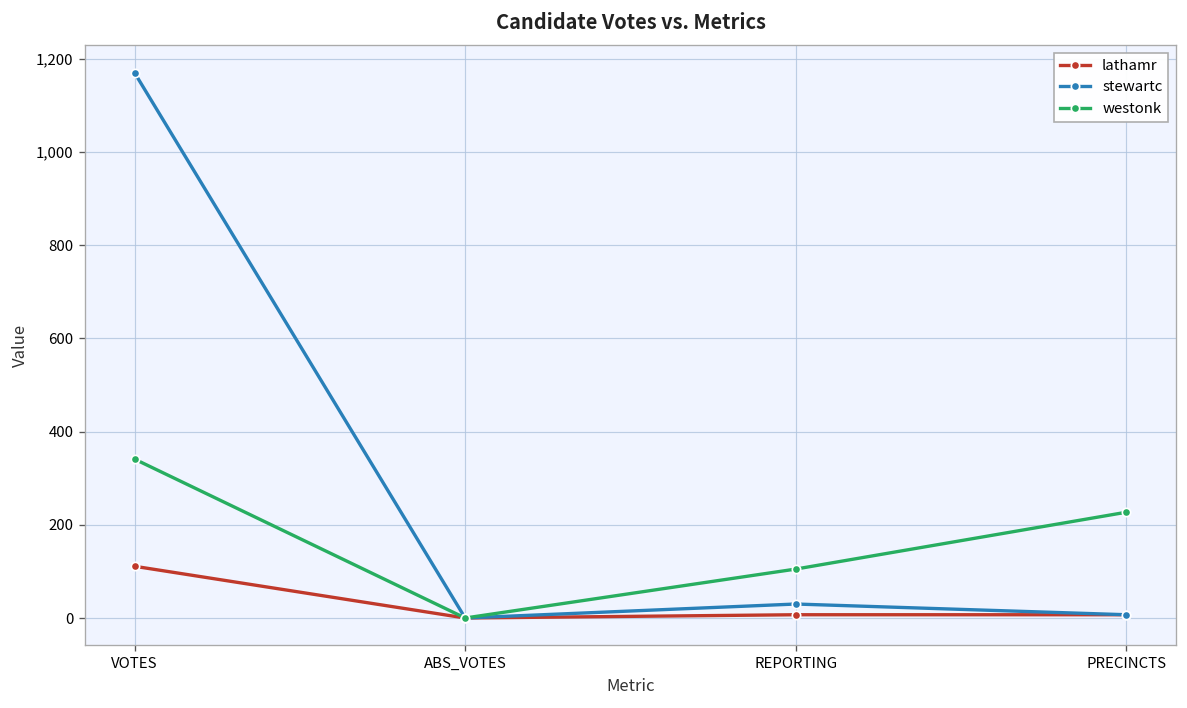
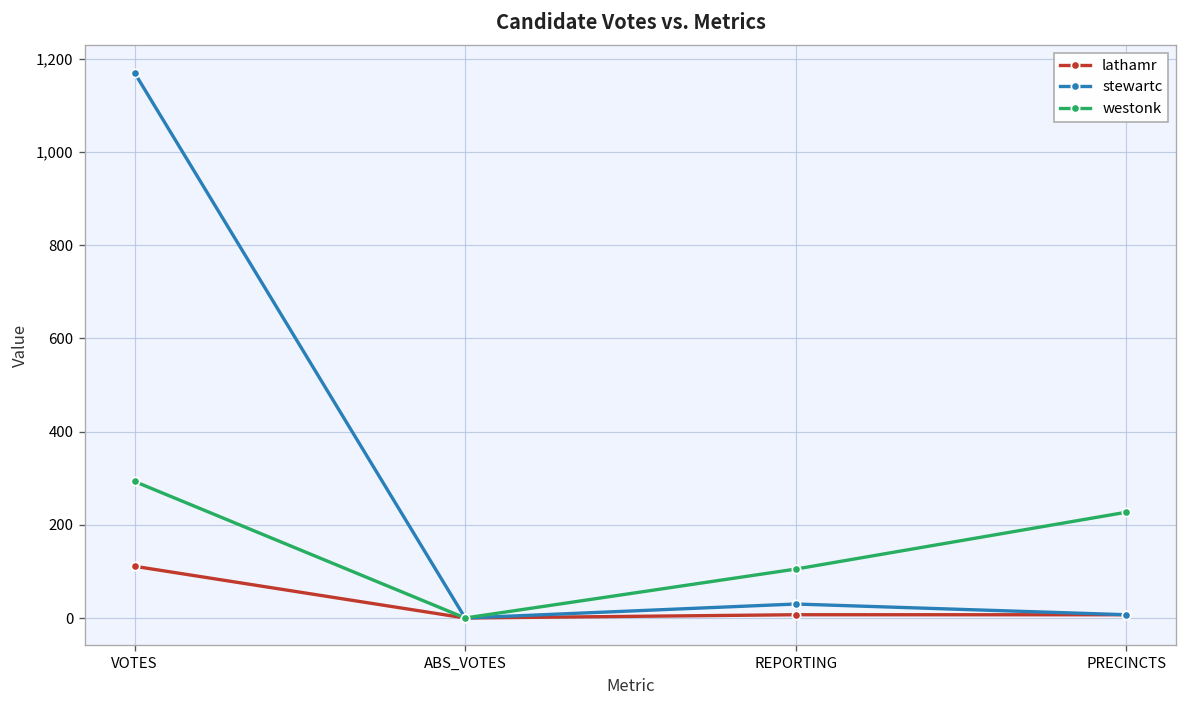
westonk, VOTES: 340 -> 290
